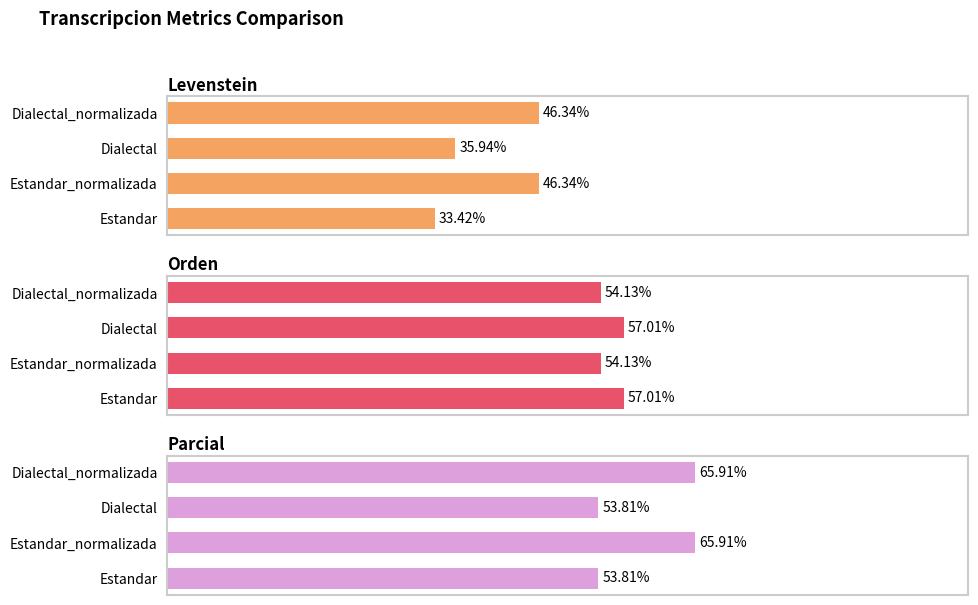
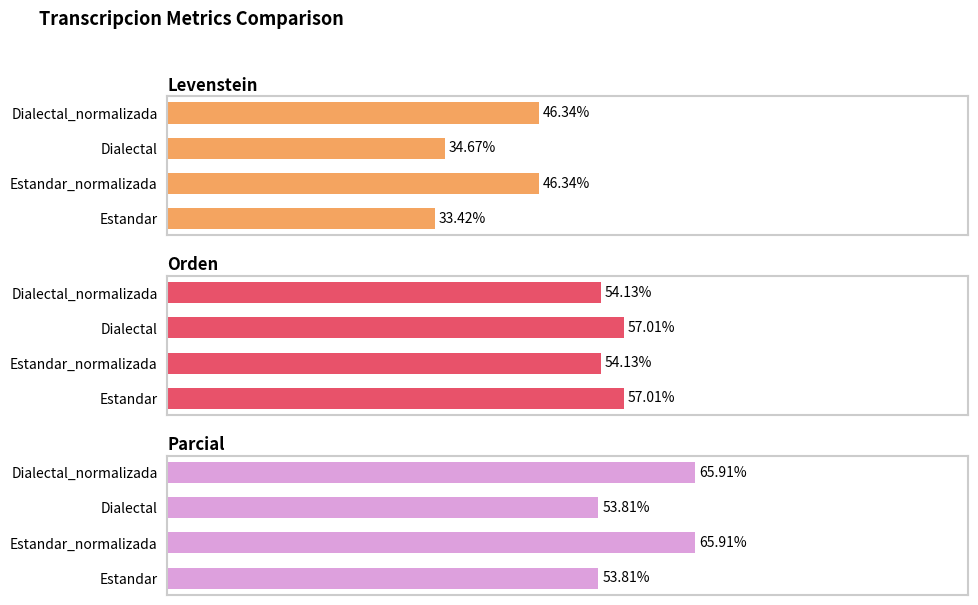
Levenstein, Dialectal: 35.94% -> 34.67%
